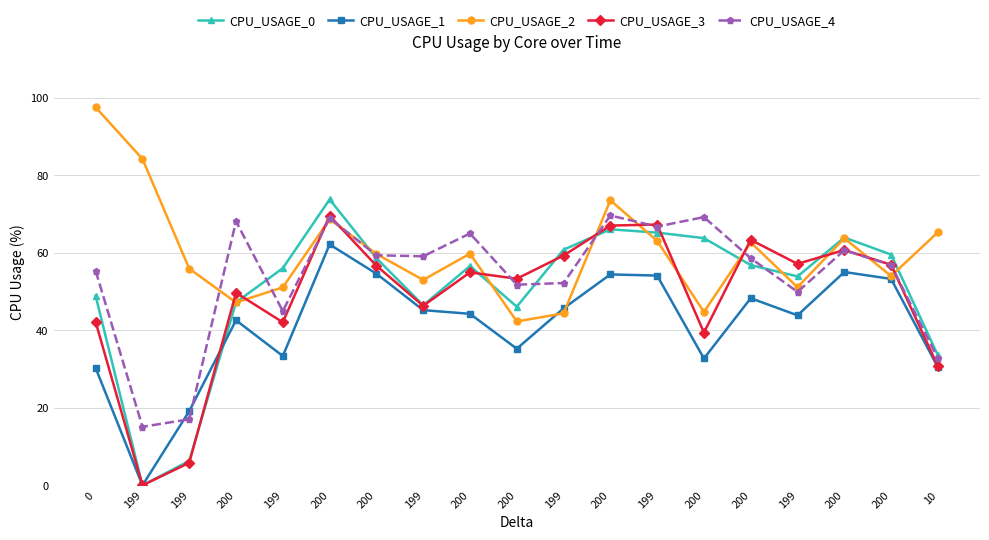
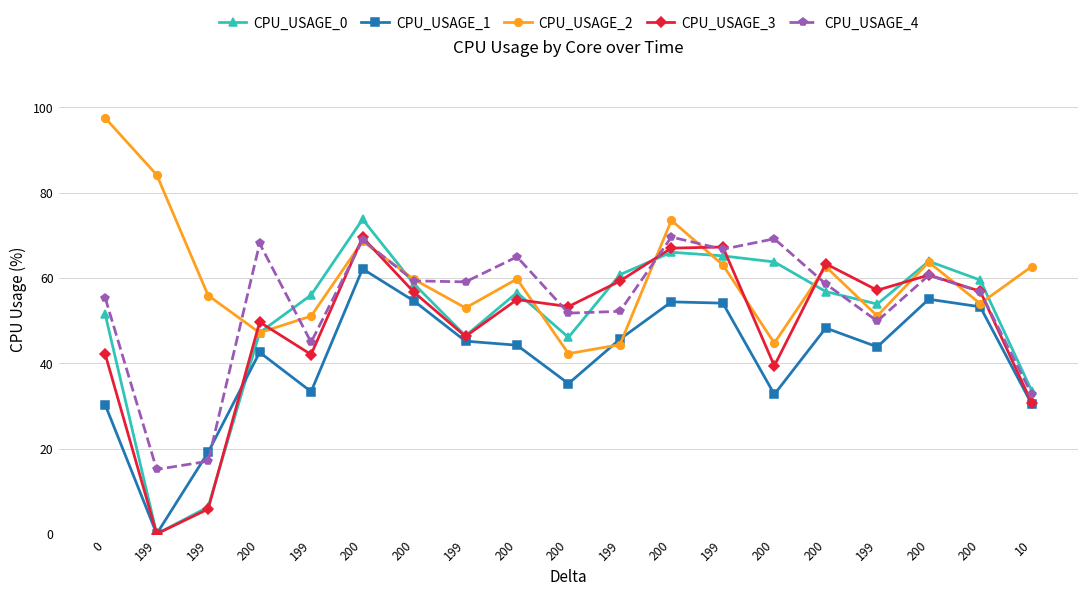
CPU_USAGE_0, 0: 49 -> 51
CPU_USAGE_2, 10: 65 -> 63
